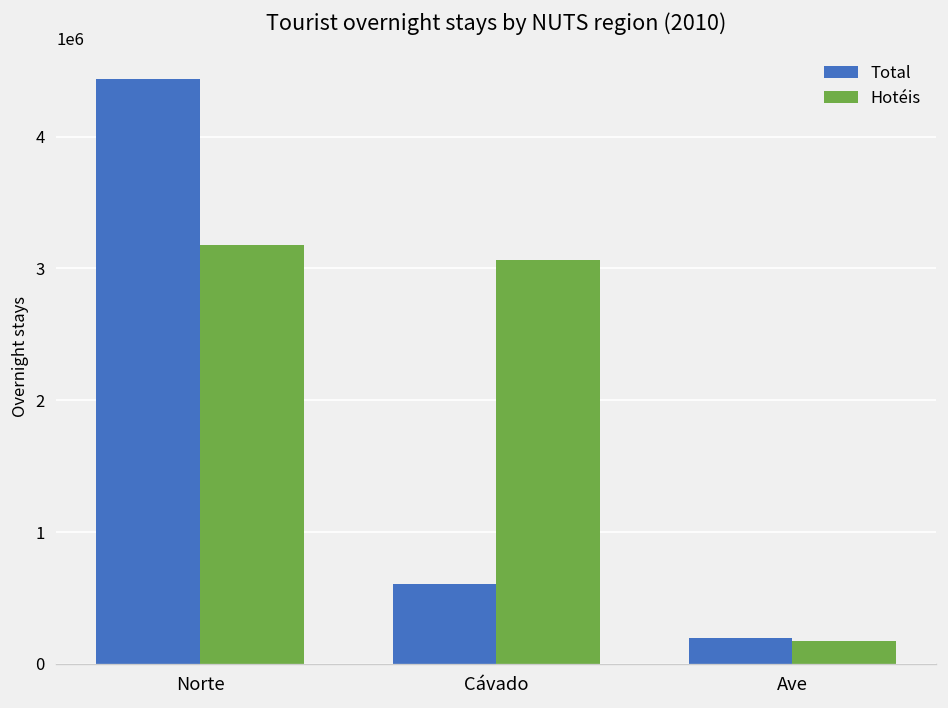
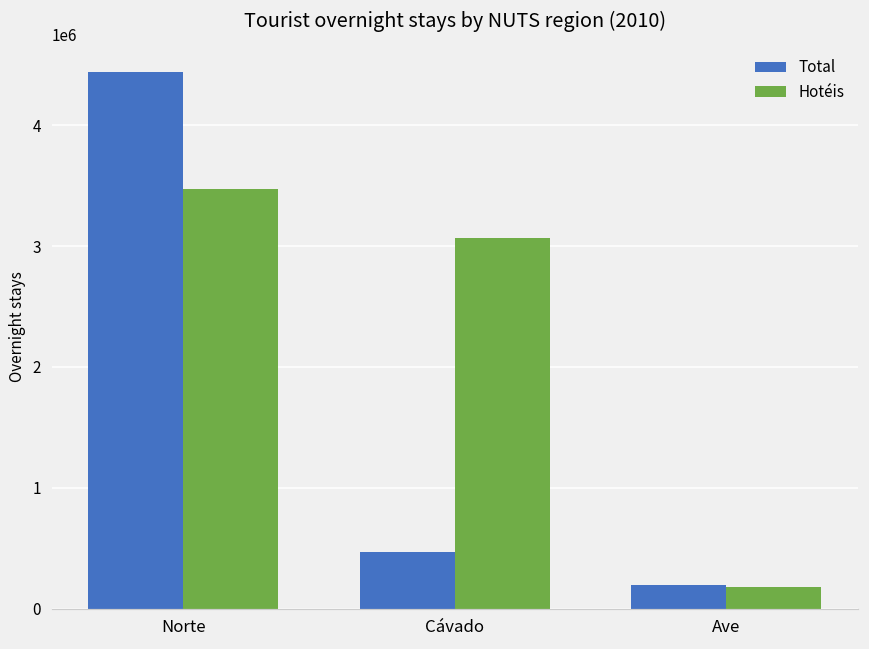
Hotéis, Norte: 3180000 -> 3470000
Total, Cávado: 600000 -> 470000
